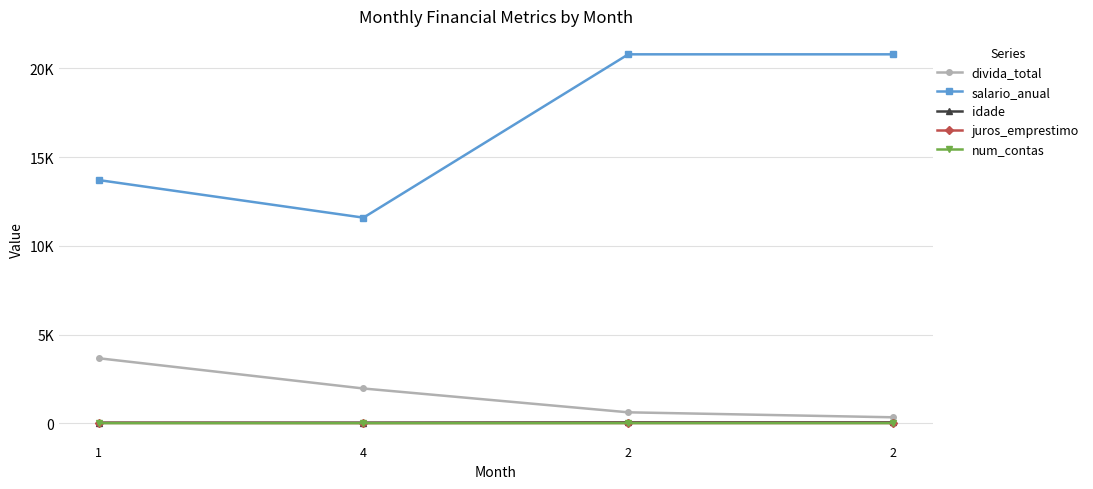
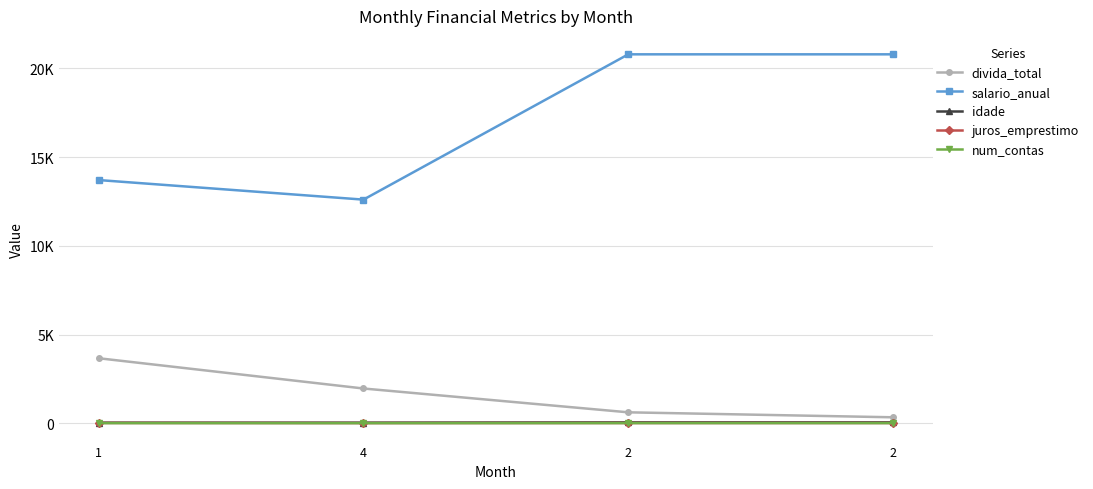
salario_anual, 4: 11600 -> 12600
